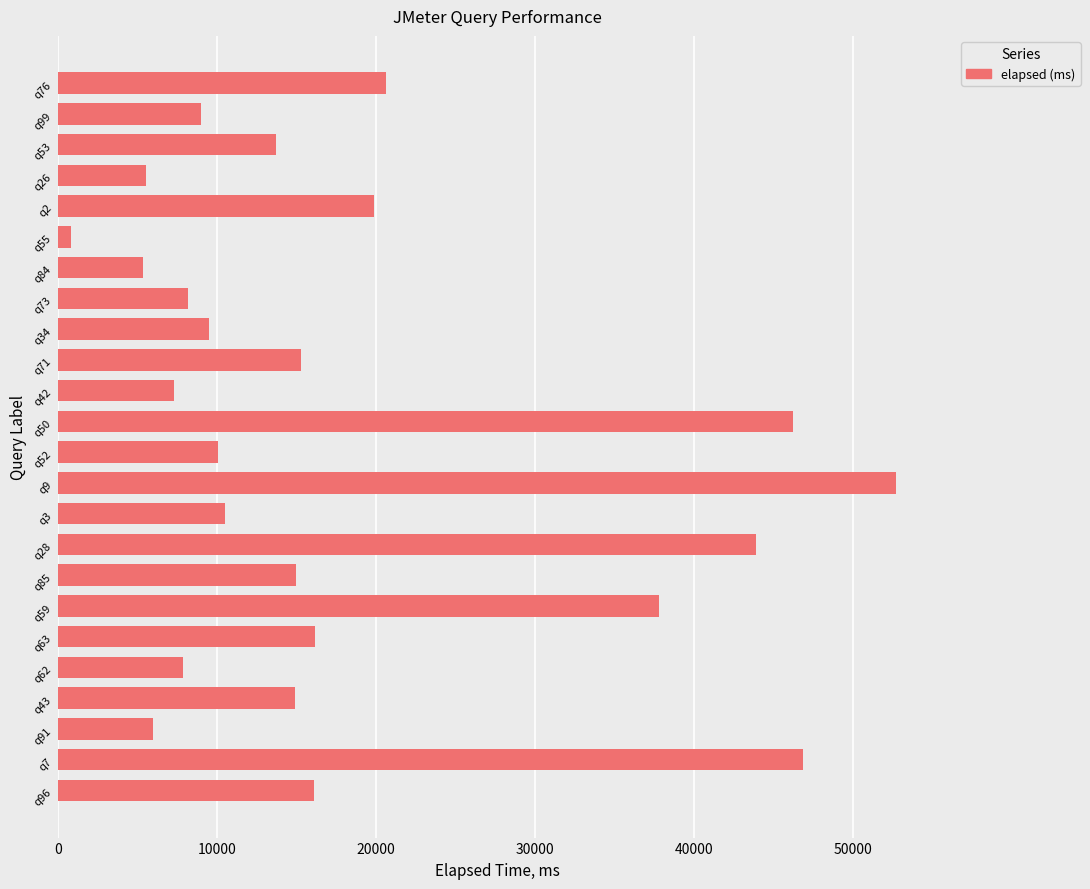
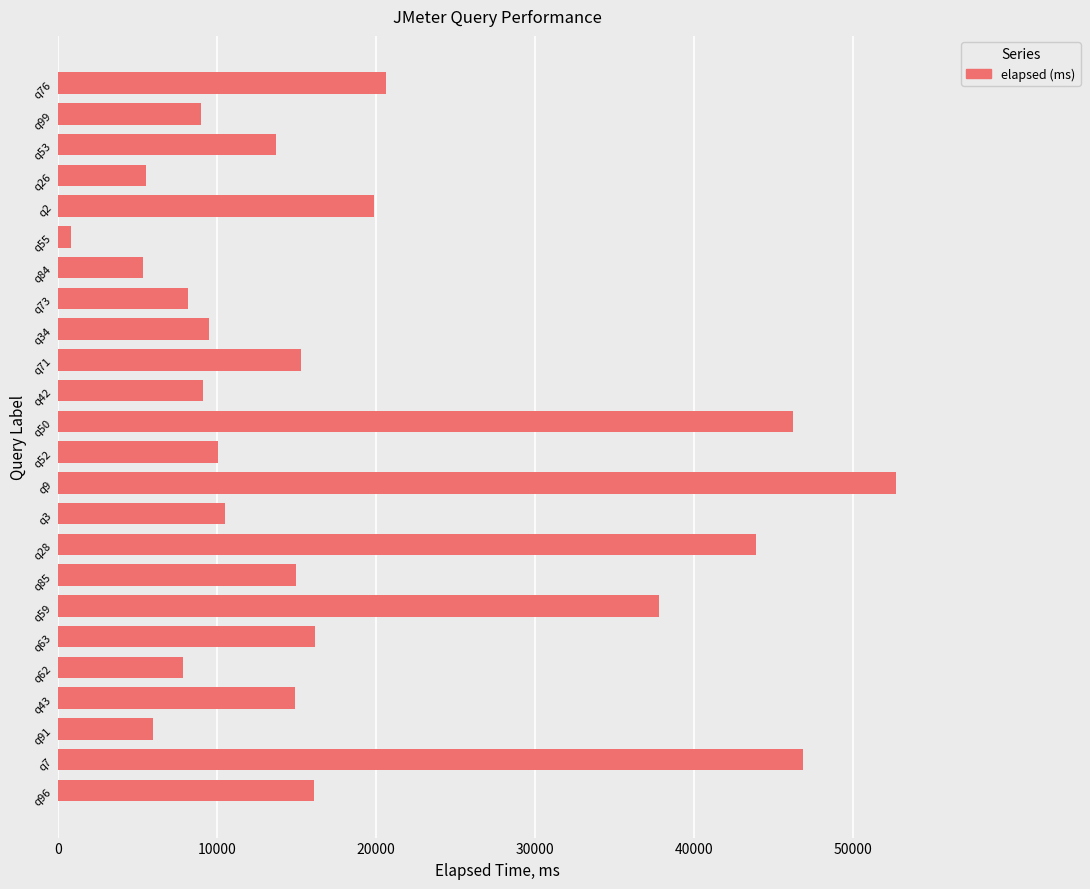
q42: 7300 -> 9100
